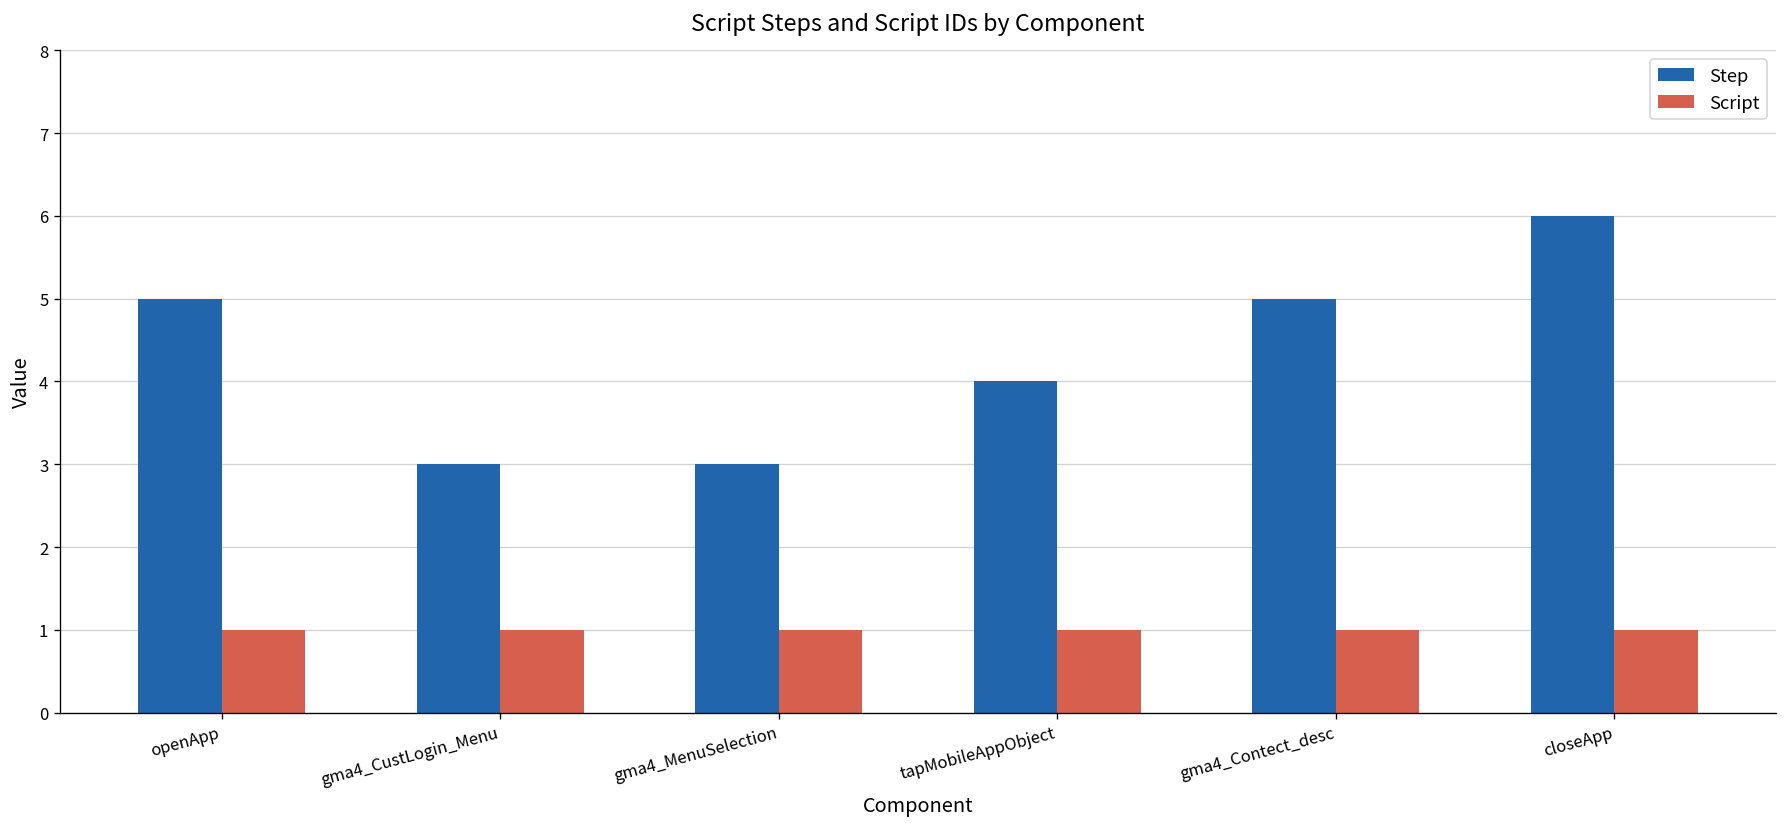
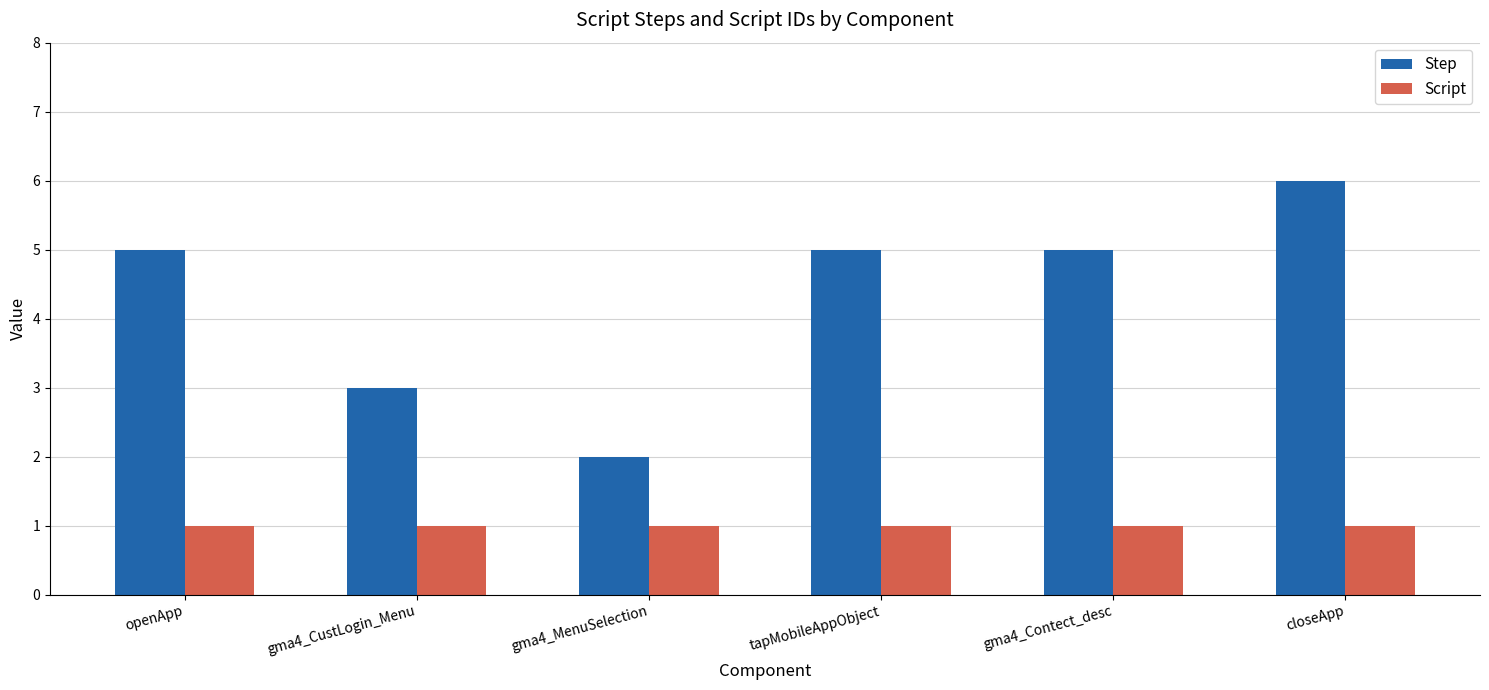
Step, gma4_MenuSelection: 3 -> 2
Step, tapMobileAppObject: 4 -> 5
